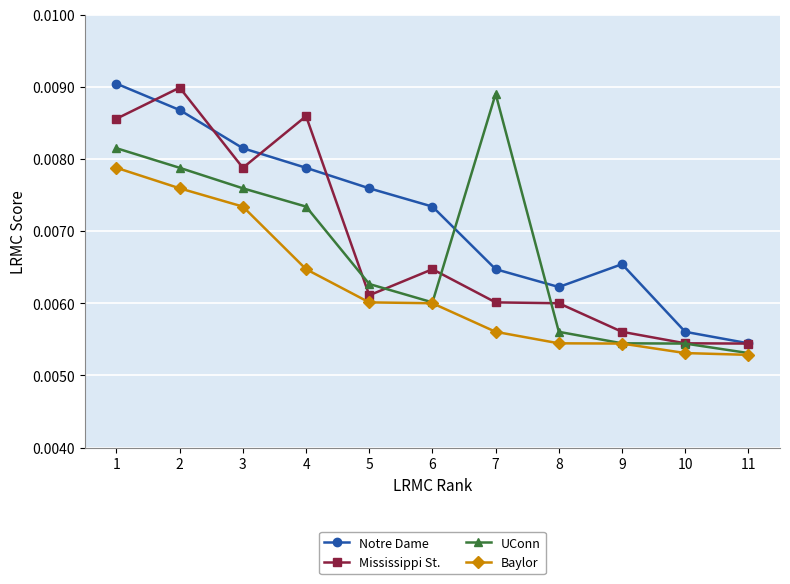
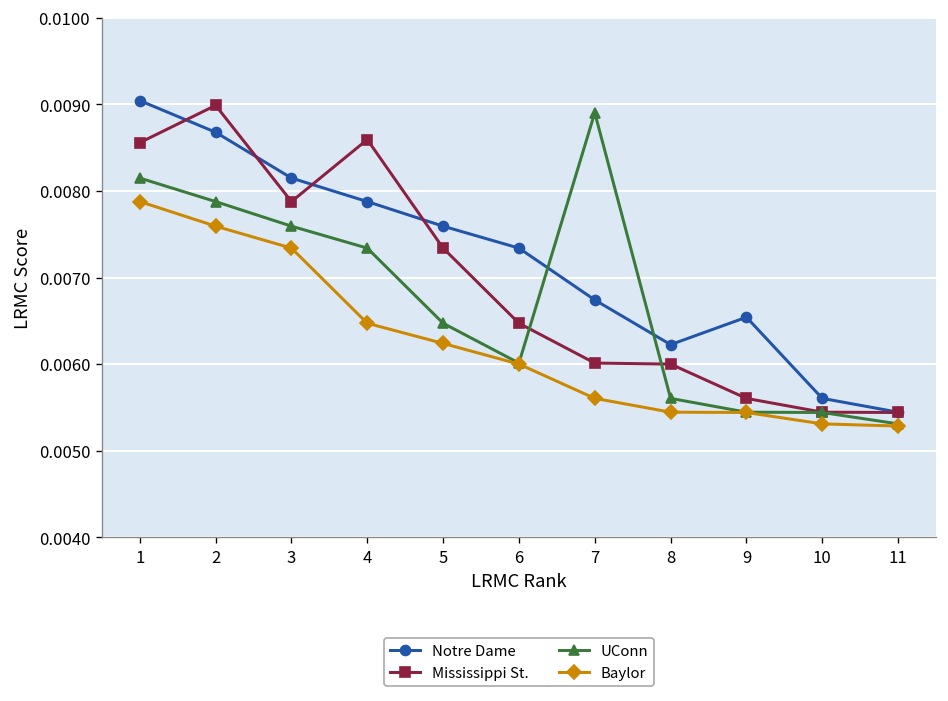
Mississippi St., 5: 0.0061 -> 0.0073
UConn, 5: 0.0063 -> 0.0065
Baylor, 5: 0.0060 -> 0.0062
Notre Dame, 7: 0.0065 -> 0.0067
